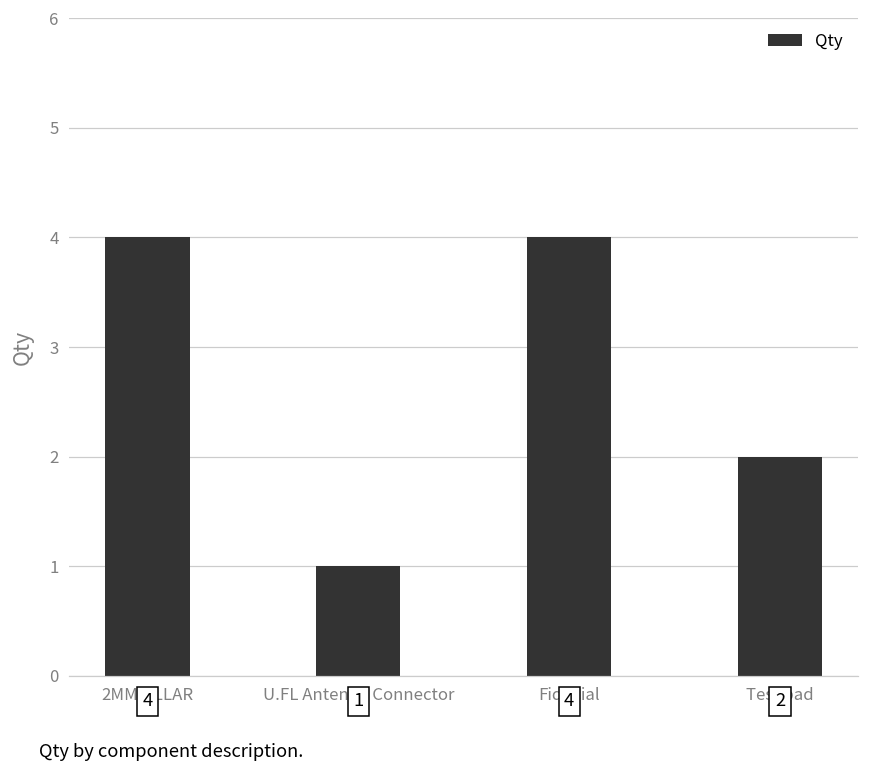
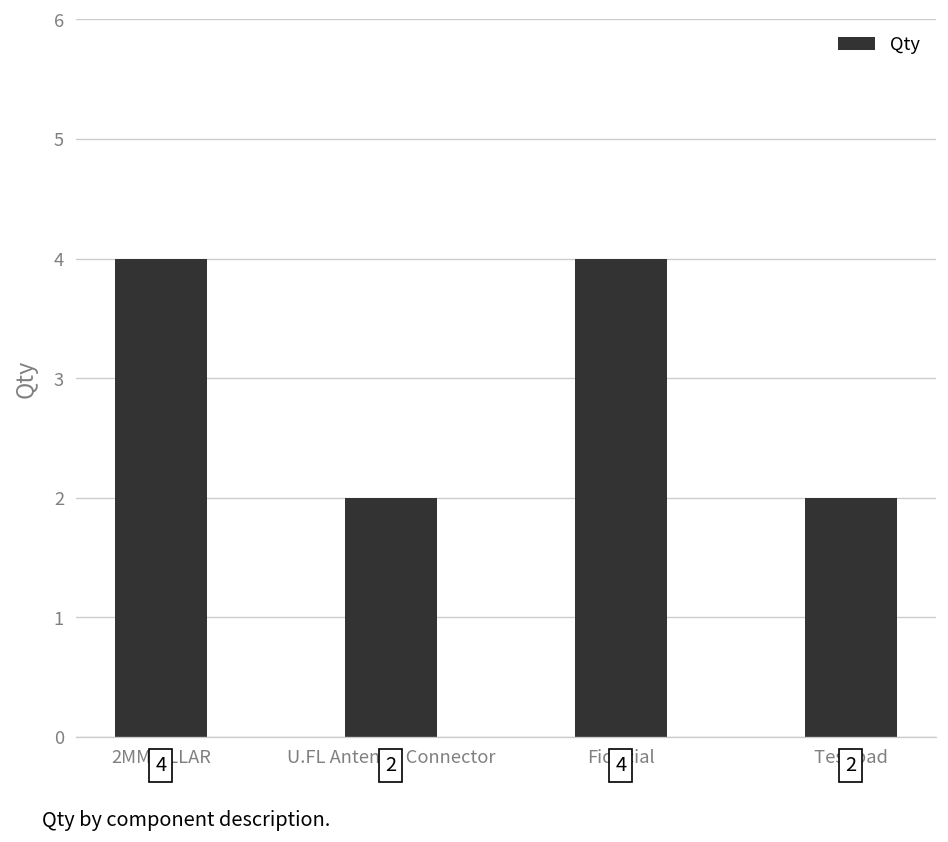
U.FL Antenna Connector: 1 -> 2
